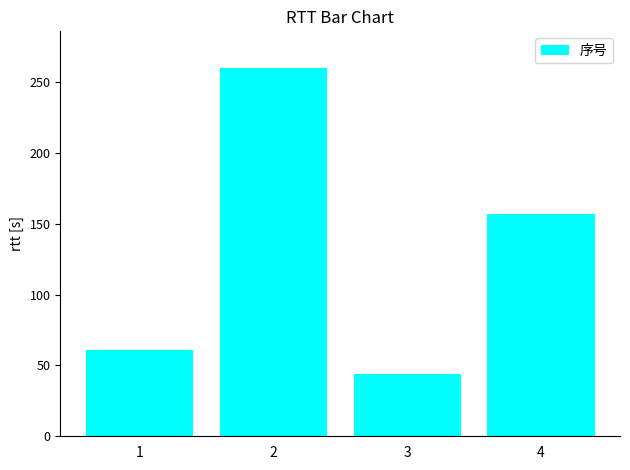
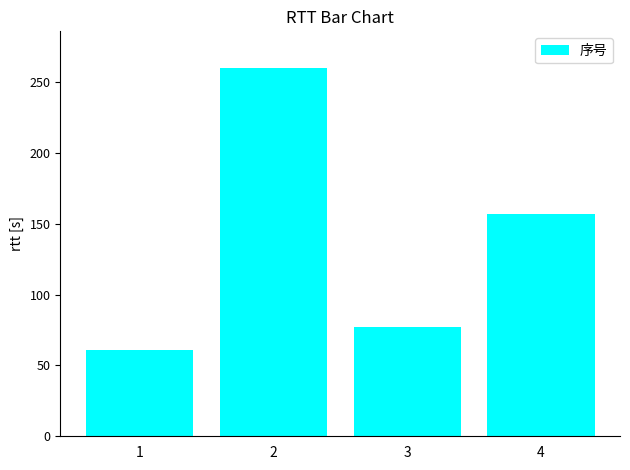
3: 44 -> 77
